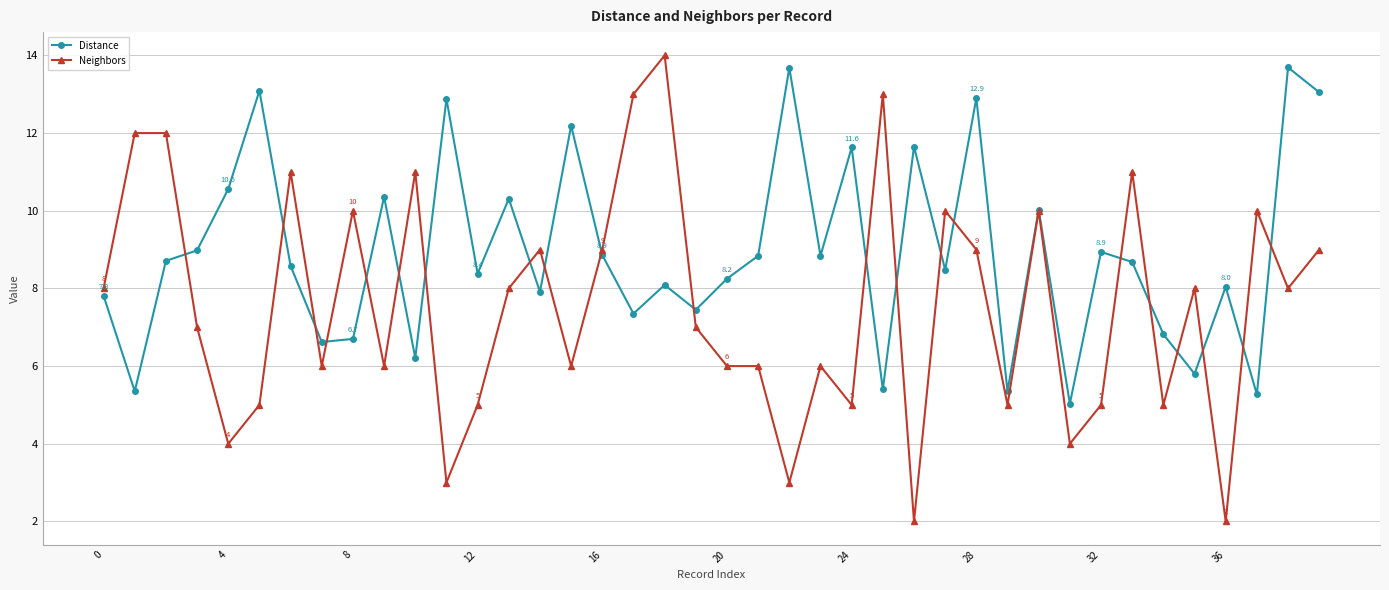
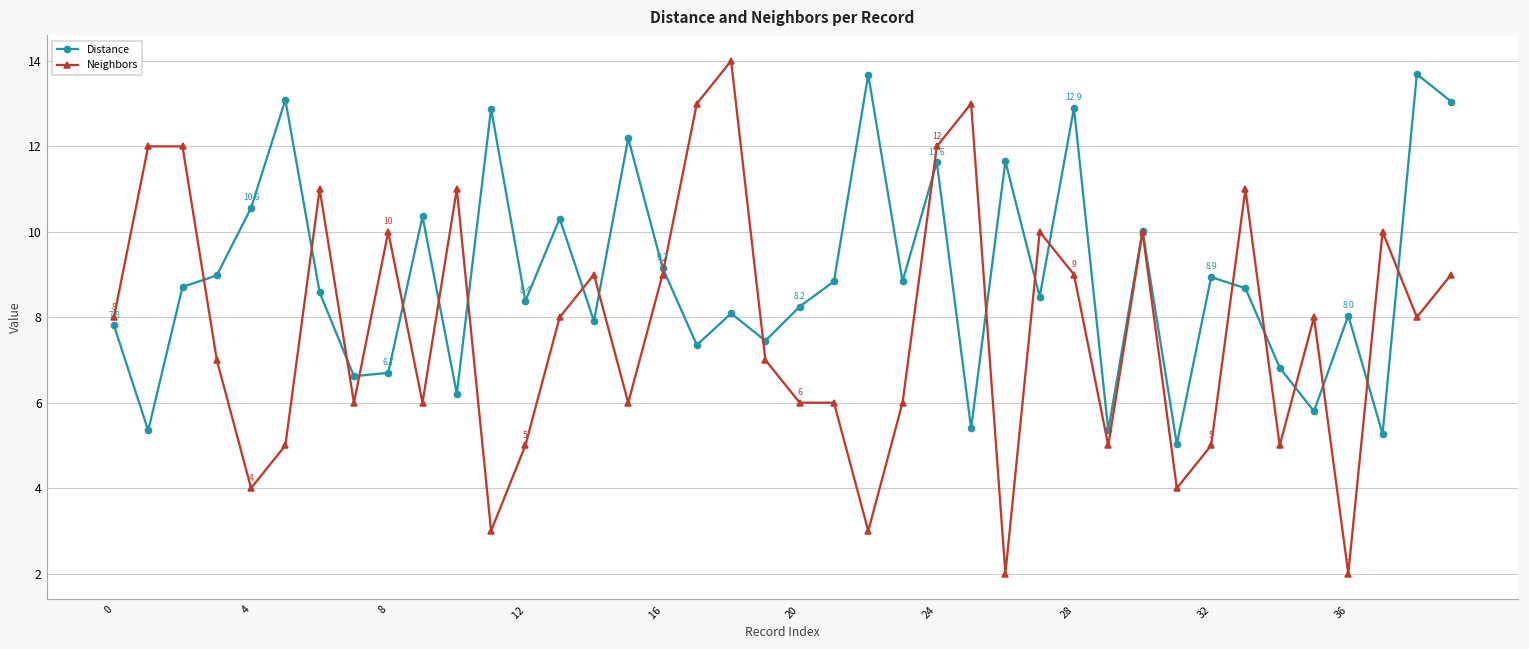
Distance, 16: 8.9 -> 9.2
Neighbors, 24: 5 -> 12
